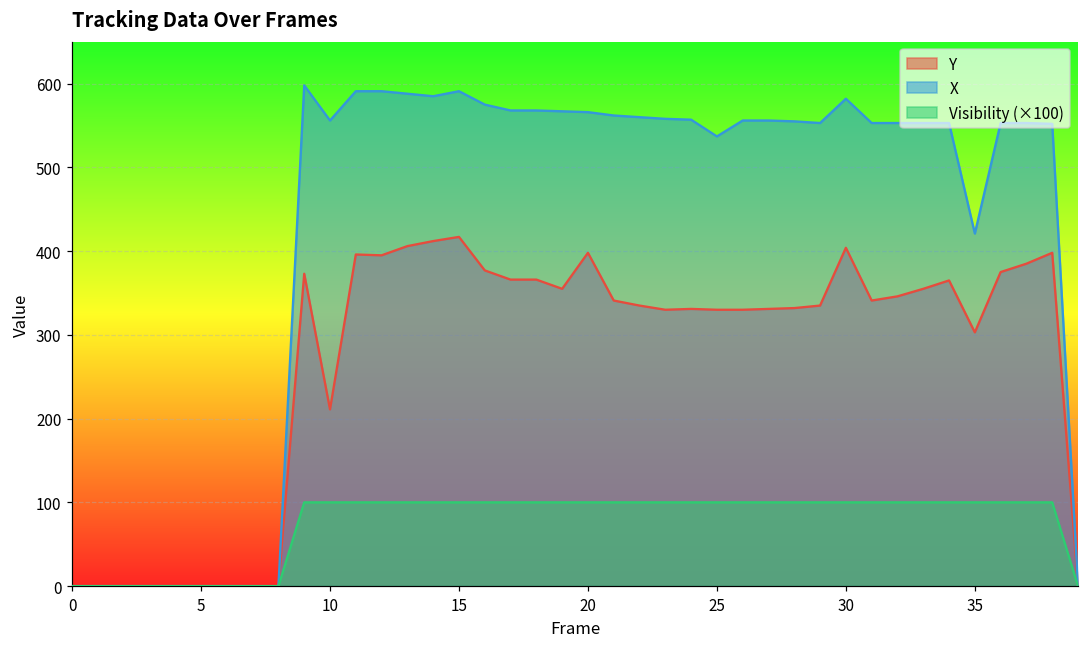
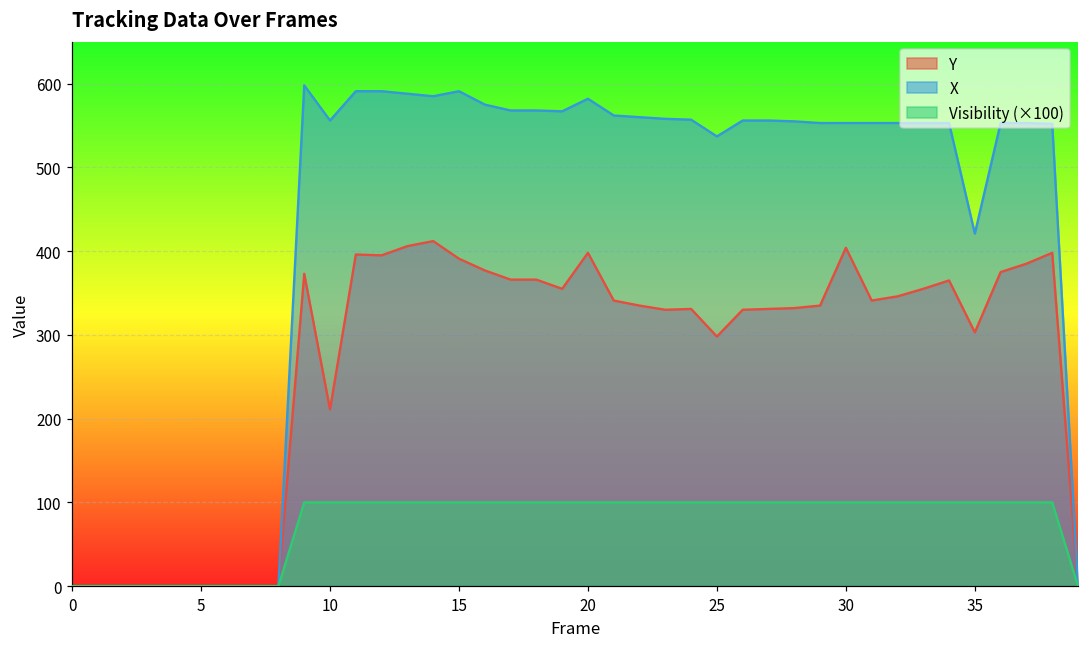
Y, 15: 420 -> 390
X, 20: 570 -> 580
Y, 25: 330 -> 300
X, 30: 580 -> 550
